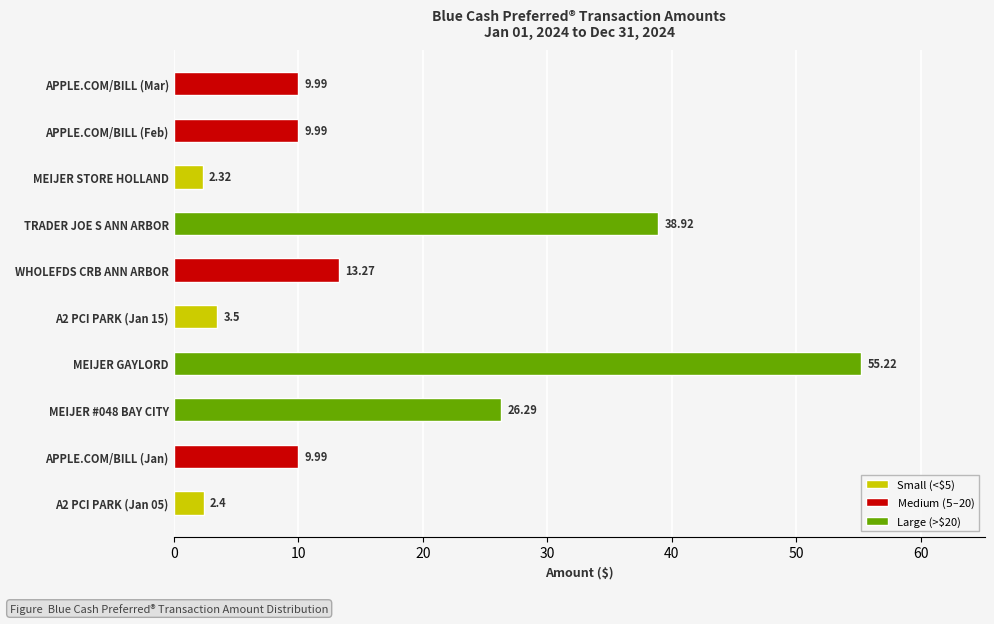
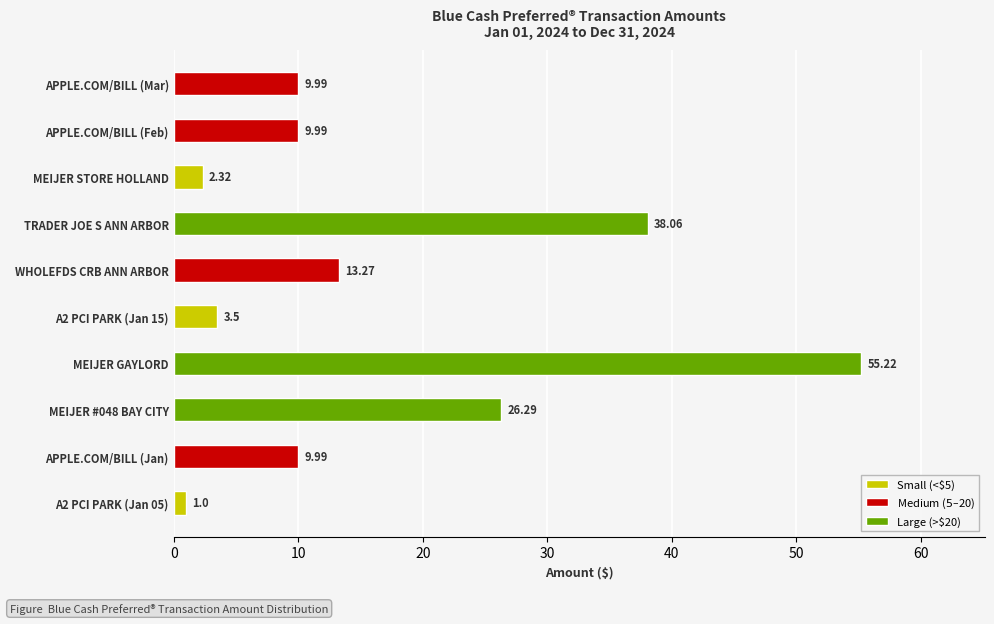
Large (>$20), TRADER JOE S ANN ARBOR: 38.92 -> 38.06
Small (<$5), A2 PCI PARK (Jan 05): 2.4 -> 1.0
